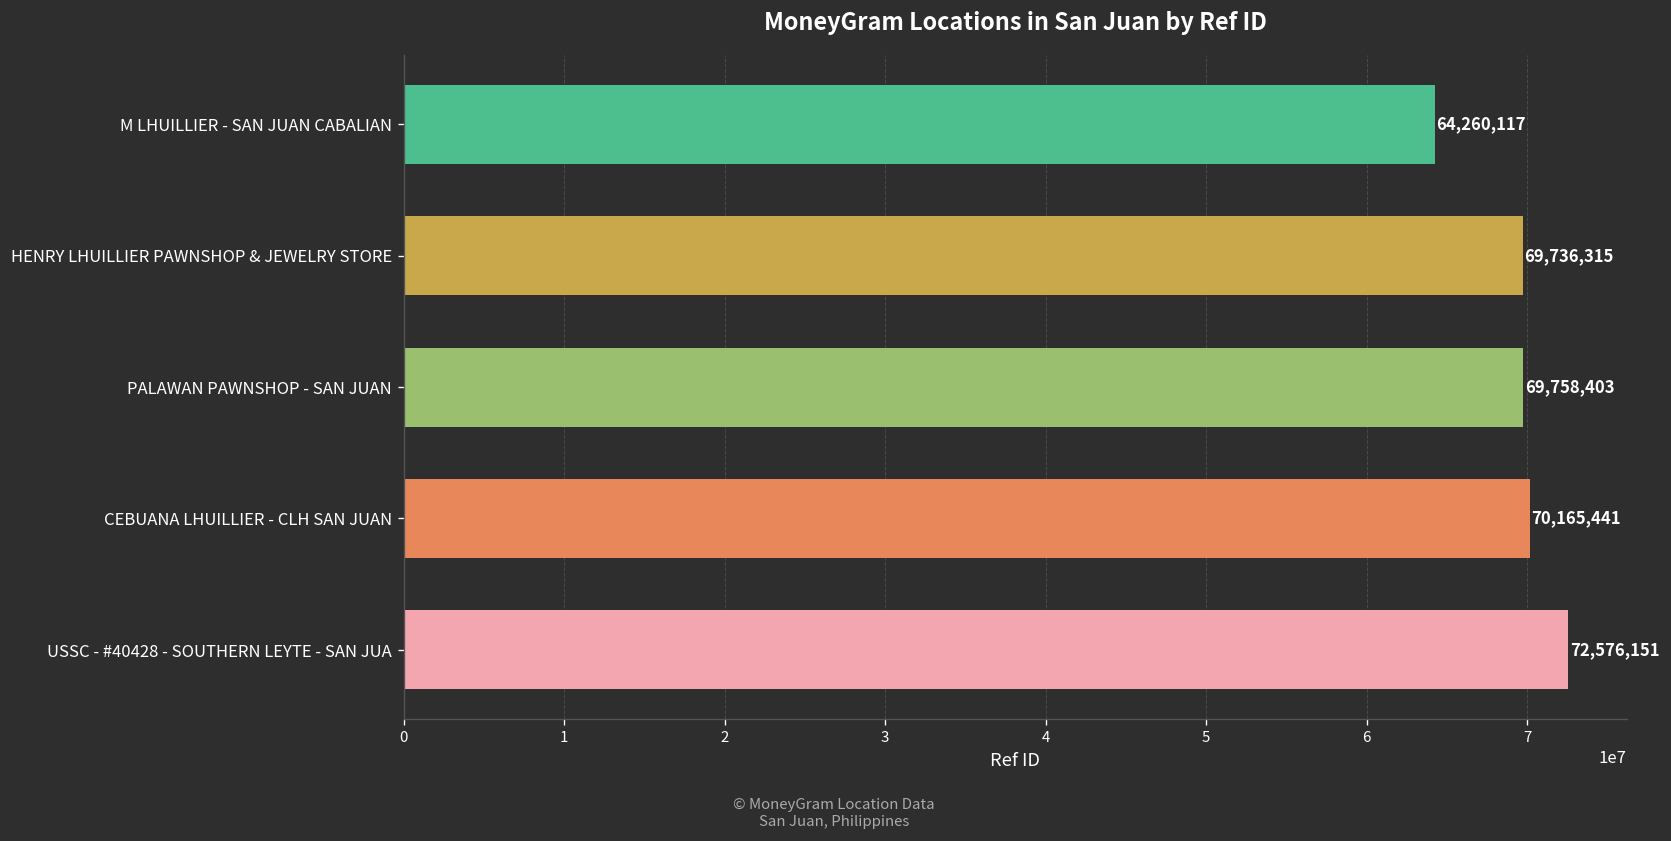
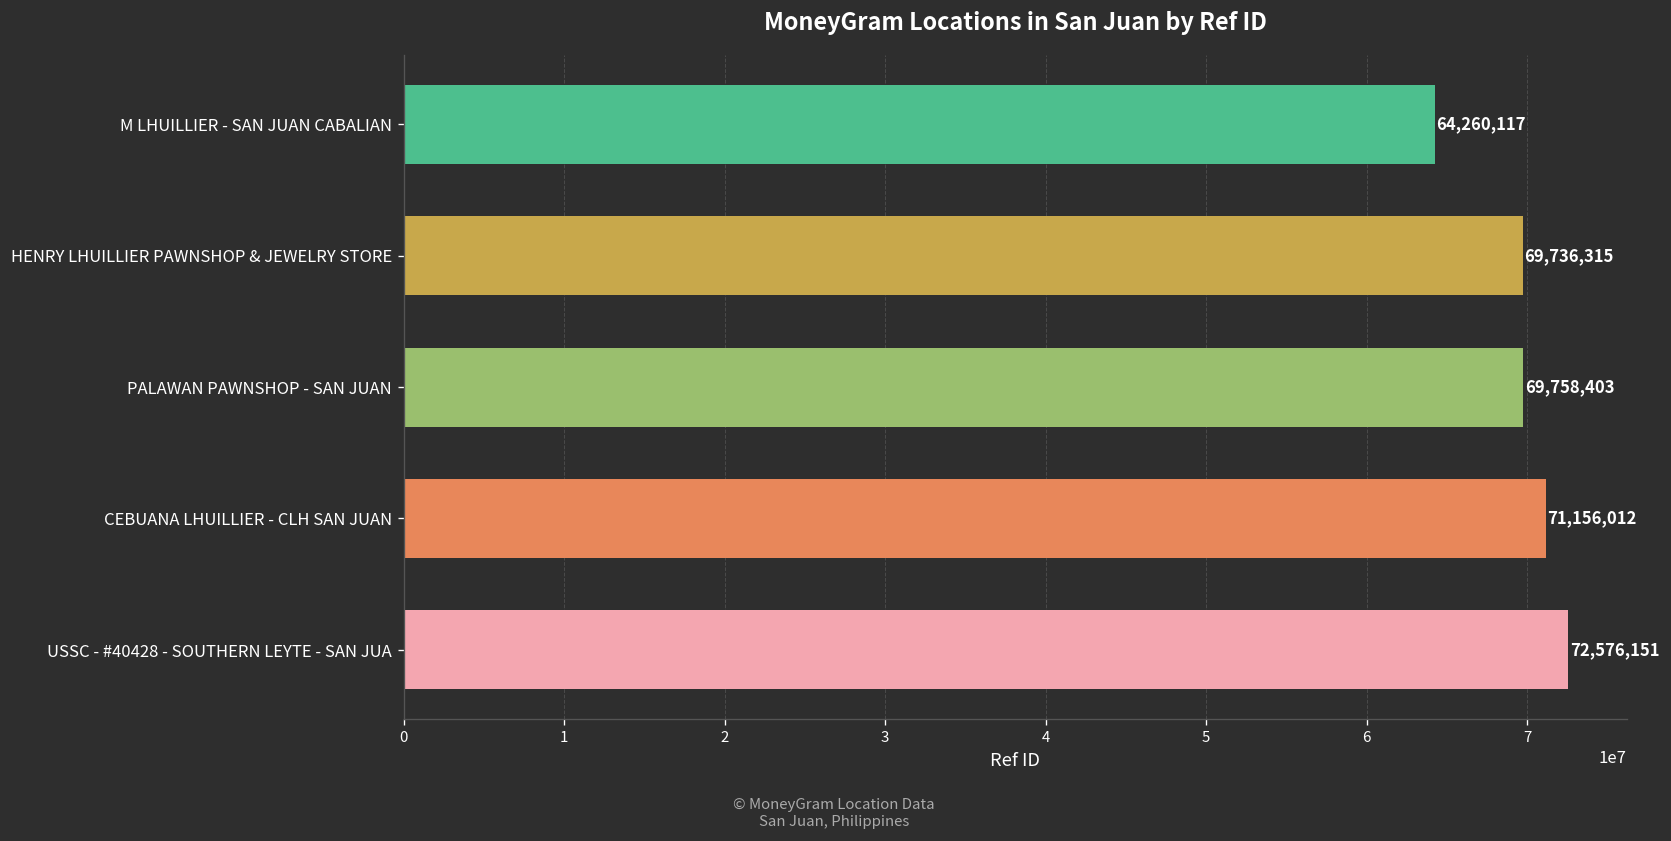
CEBUANA LHUILLIER - CLH SAN JUAN: 70,165,441 -> 71,156,012
